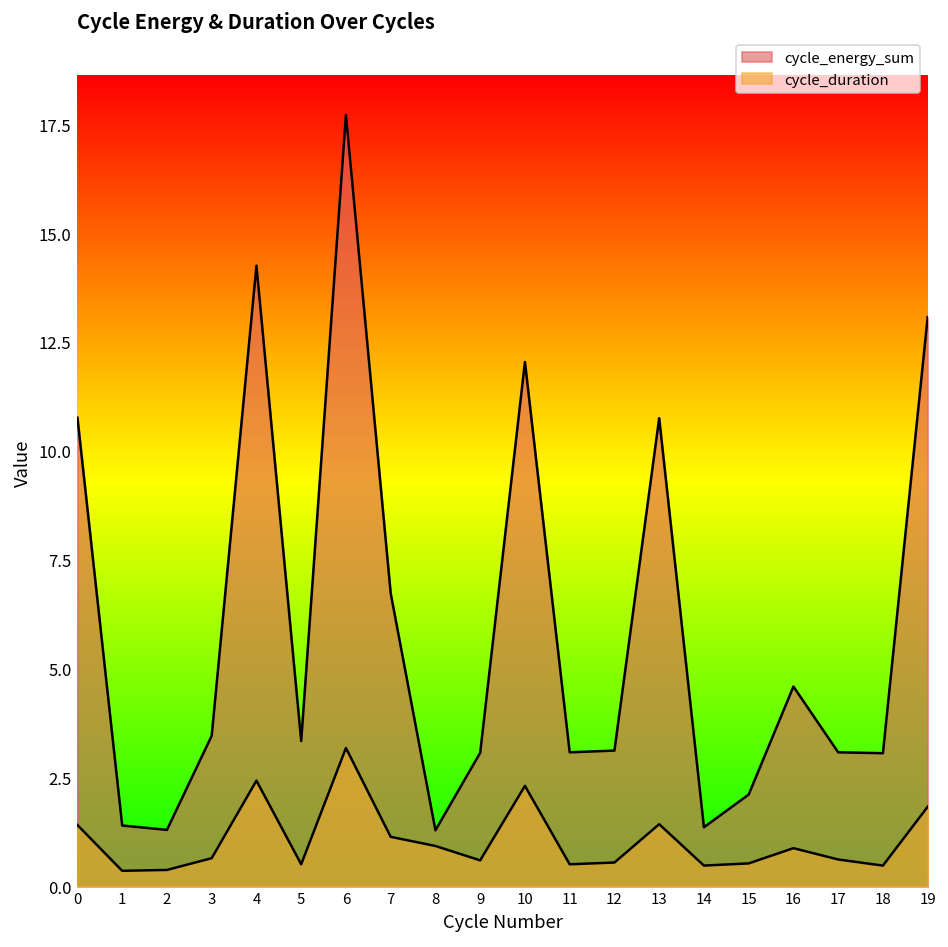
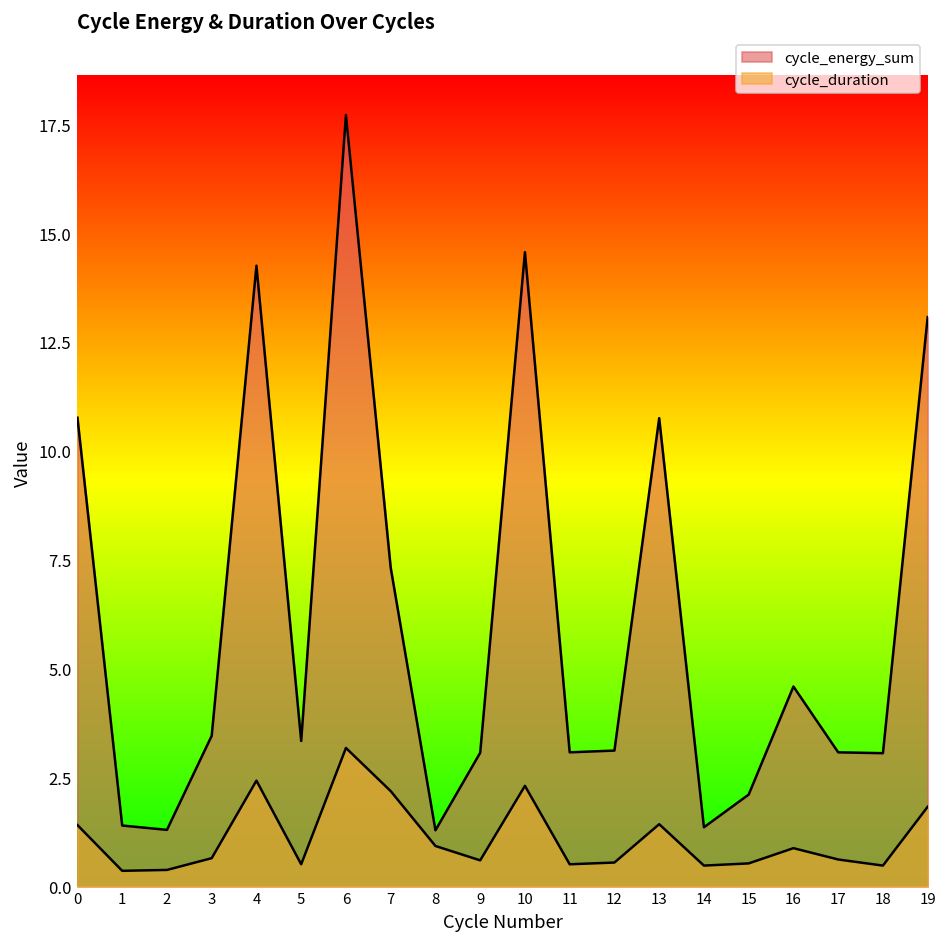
cycle_energy_sum, 7: 6.7 -> 7.3
cycle_duration, 7: 1.1 -> 2.2
cycle_energy_sum, 10: 12.0 -> 14.6
